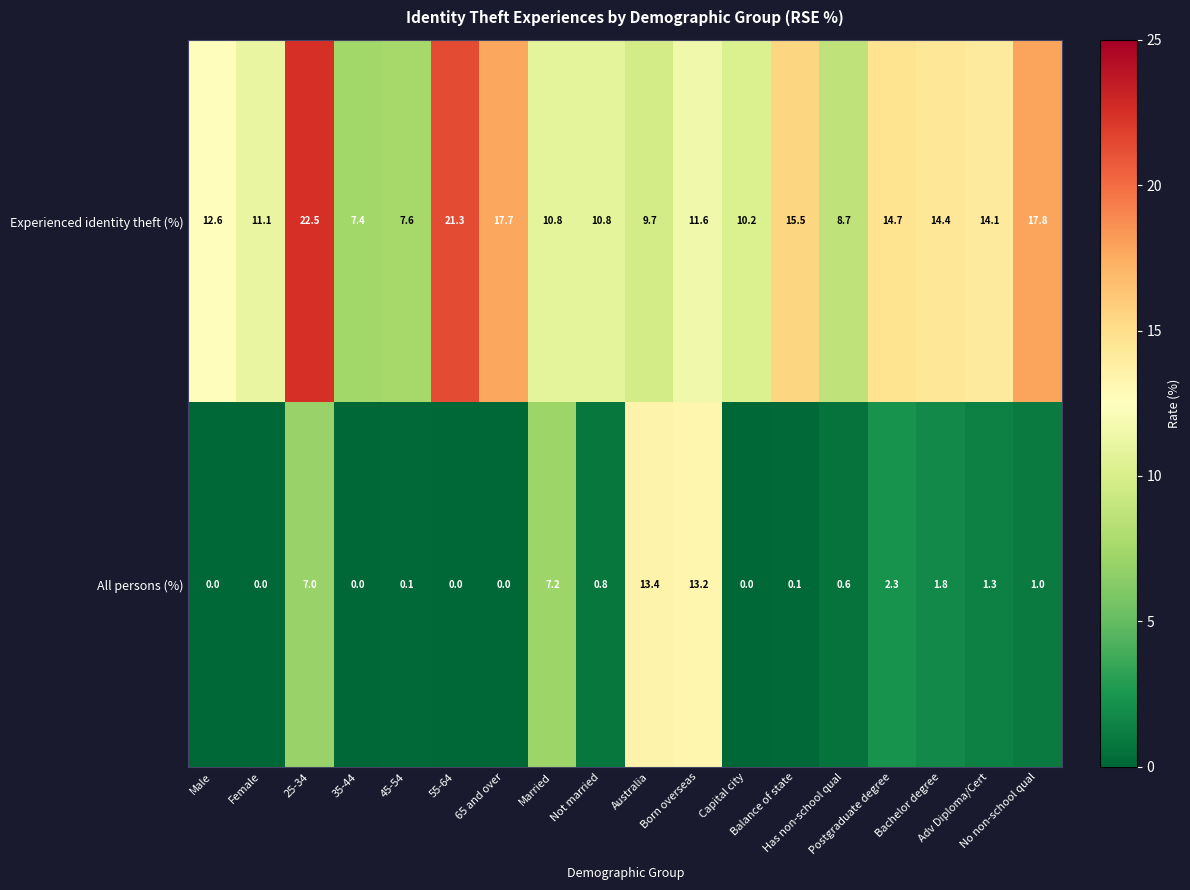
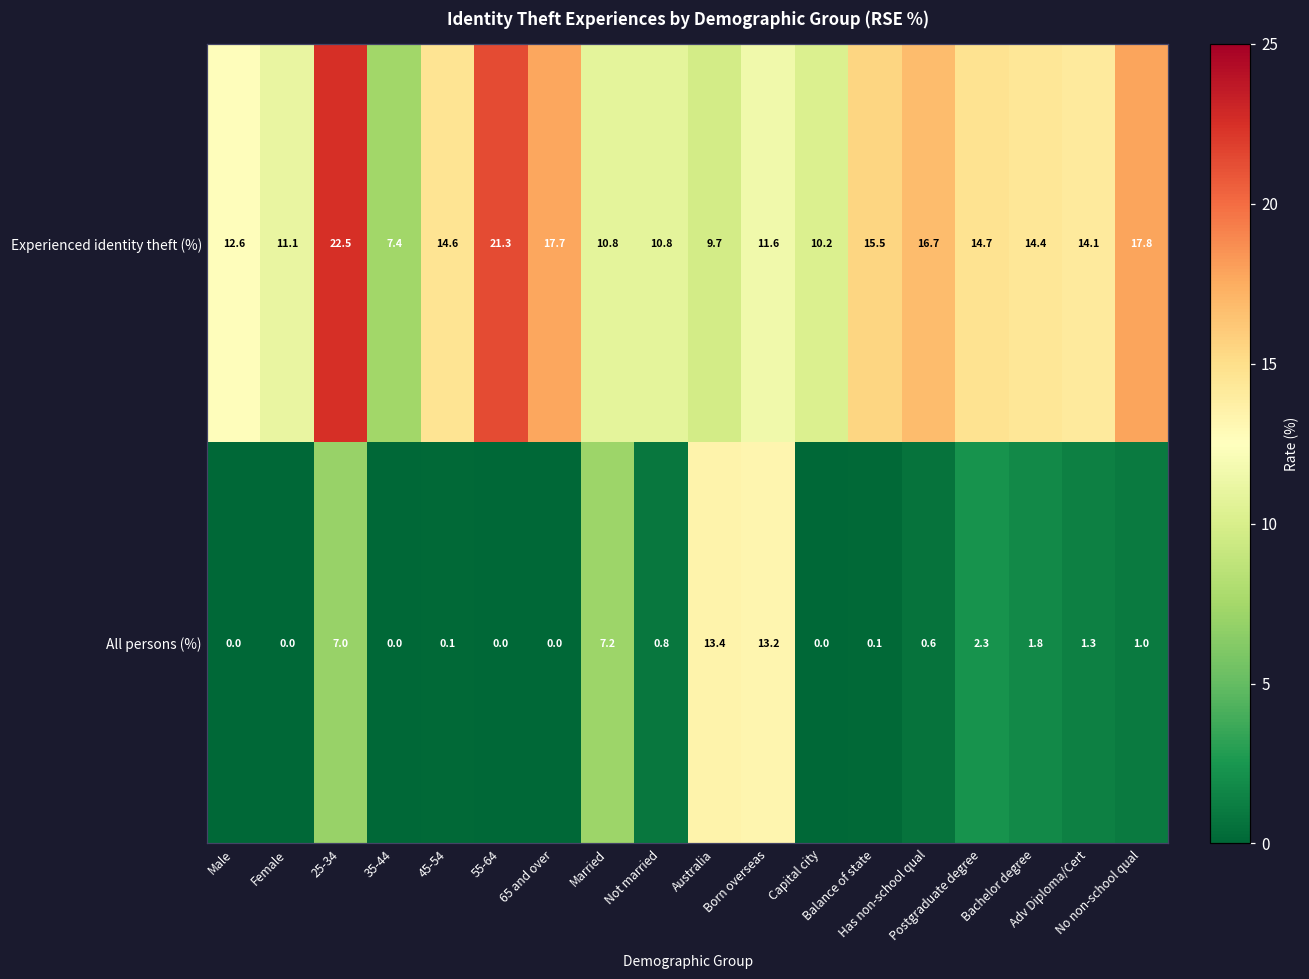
Experienced identity theft (%), 45-54: 7.6 -> 14.6
Experienced identity theft (%), Has non-school qual: 8.7 -> 16.7
